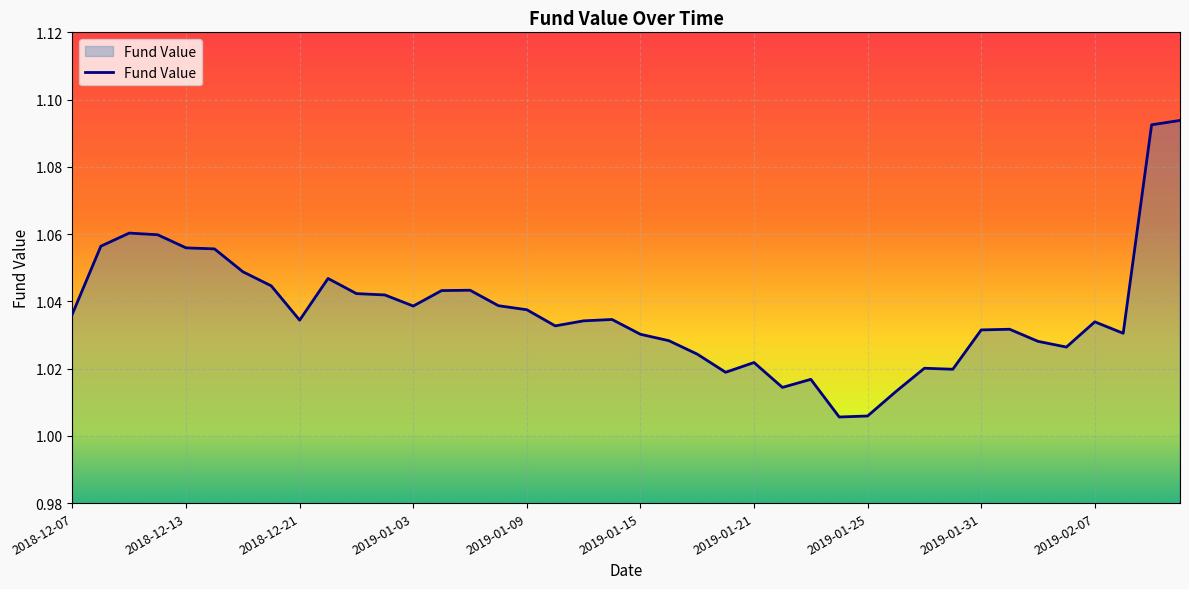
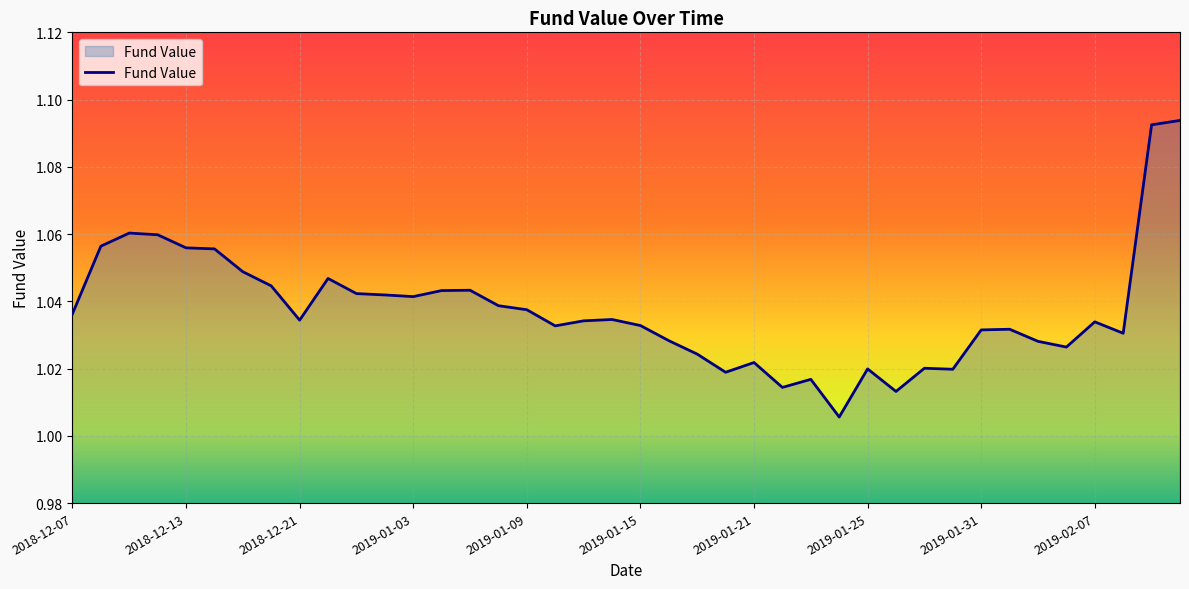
2019-01-03: 1.039 -> 1.041
2019-01-15: 1.030 -> 1.033
2019-01-25: 1.006 -> 1.020
